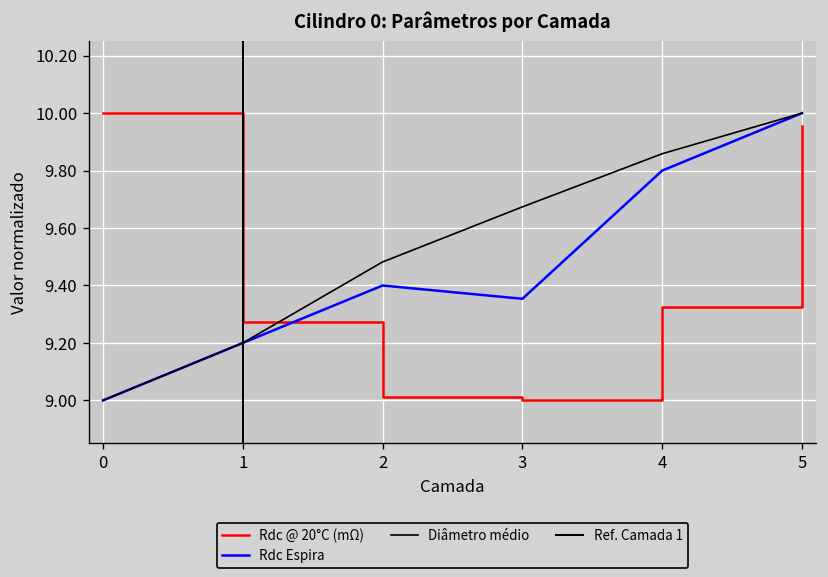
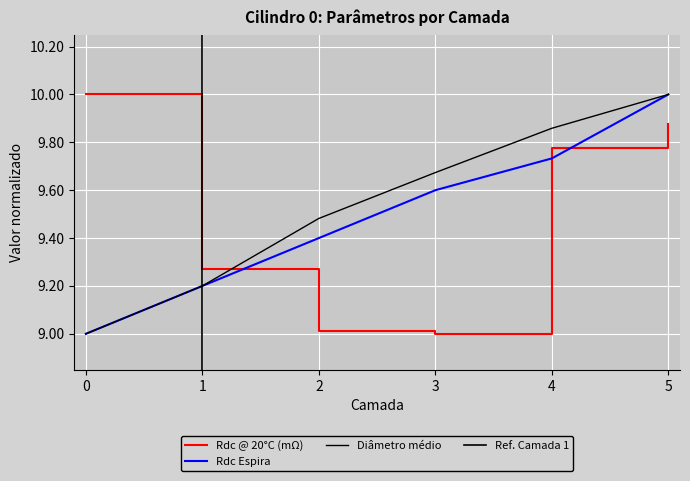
Rdc Espira, 3: 9.35 -> 9.60
Rdc @ 20°C (mΩ), 4: 9.32 -> 9.78
Rdc Espira, 4: 9.80 -> 9.73
Rdc @ 20°C (mΩ), 5: 9.95 -> 9.88
